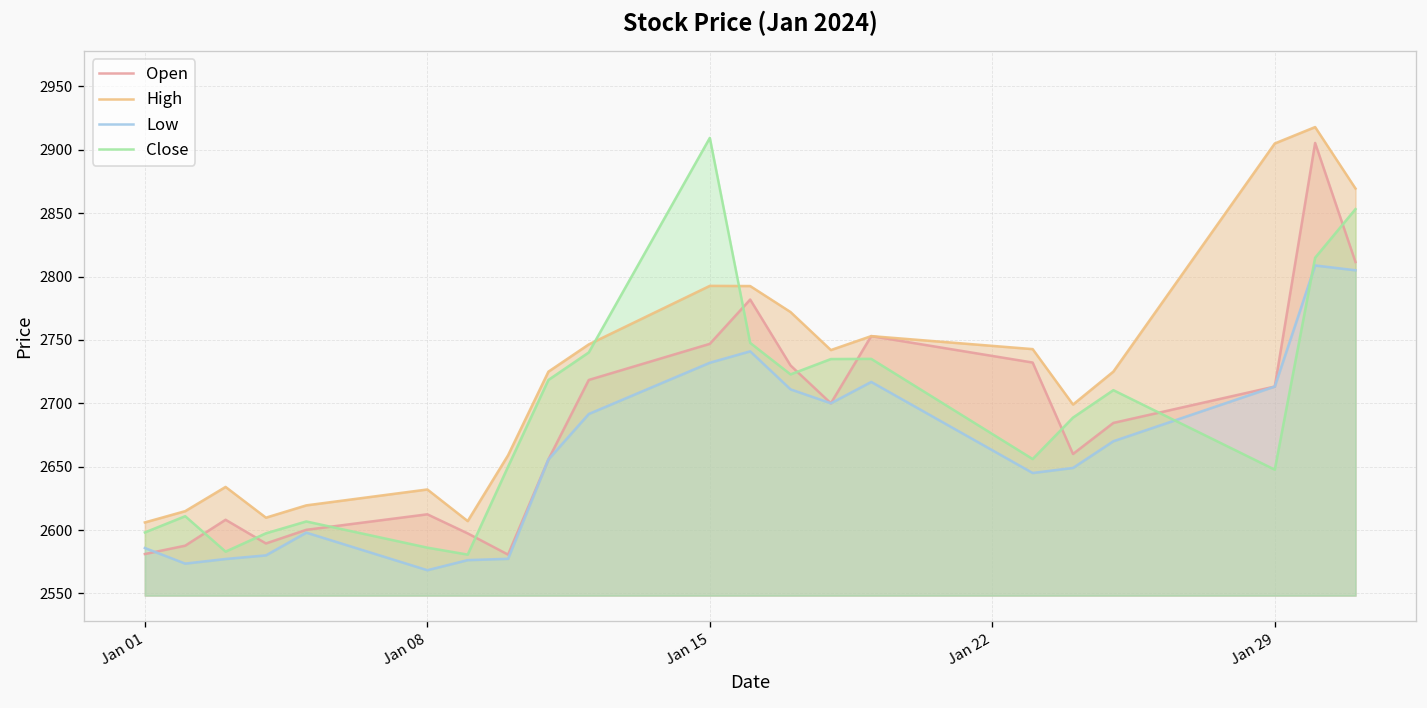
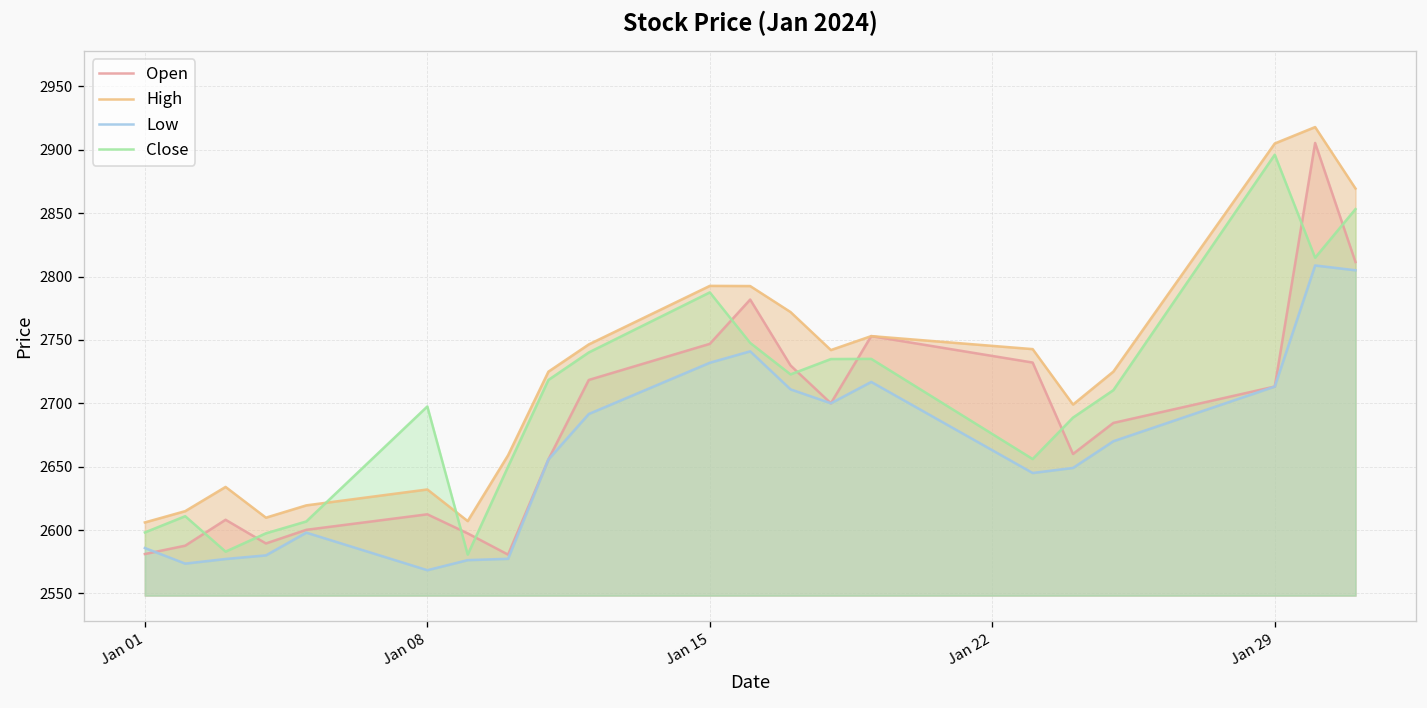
Close, Jan 08: 2586 -> 2698
Close, Jan 15: 2909 -> 2788
Close, Jan 29: 2648 -> 2896
